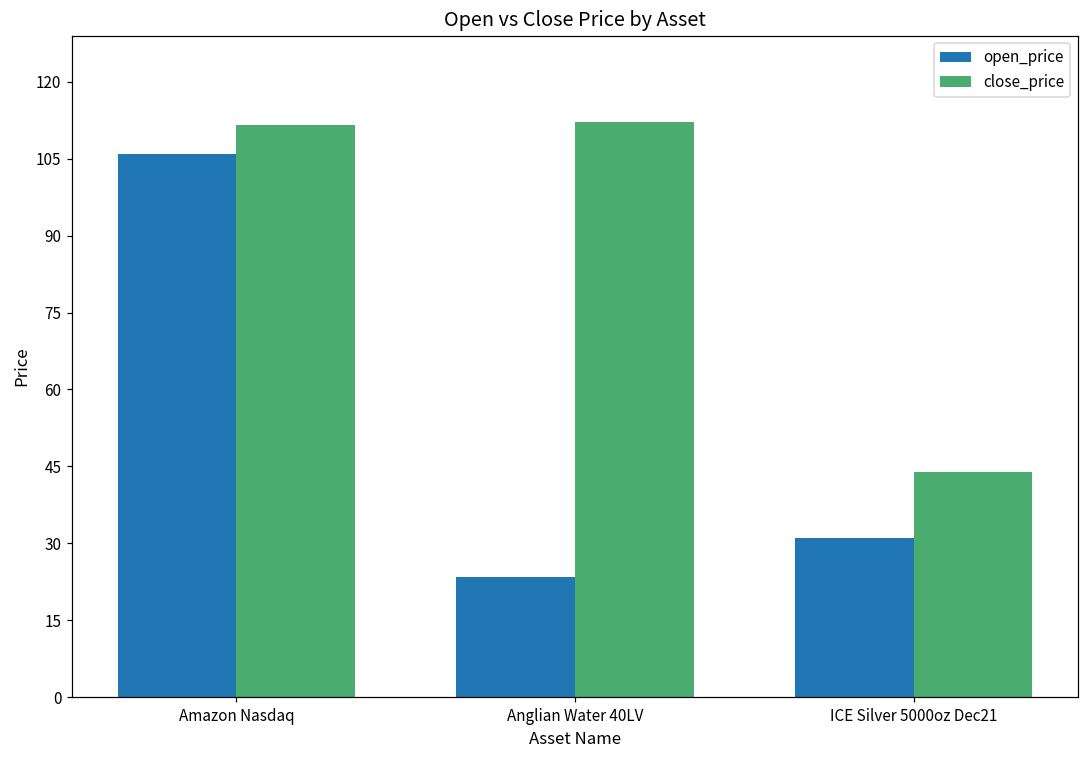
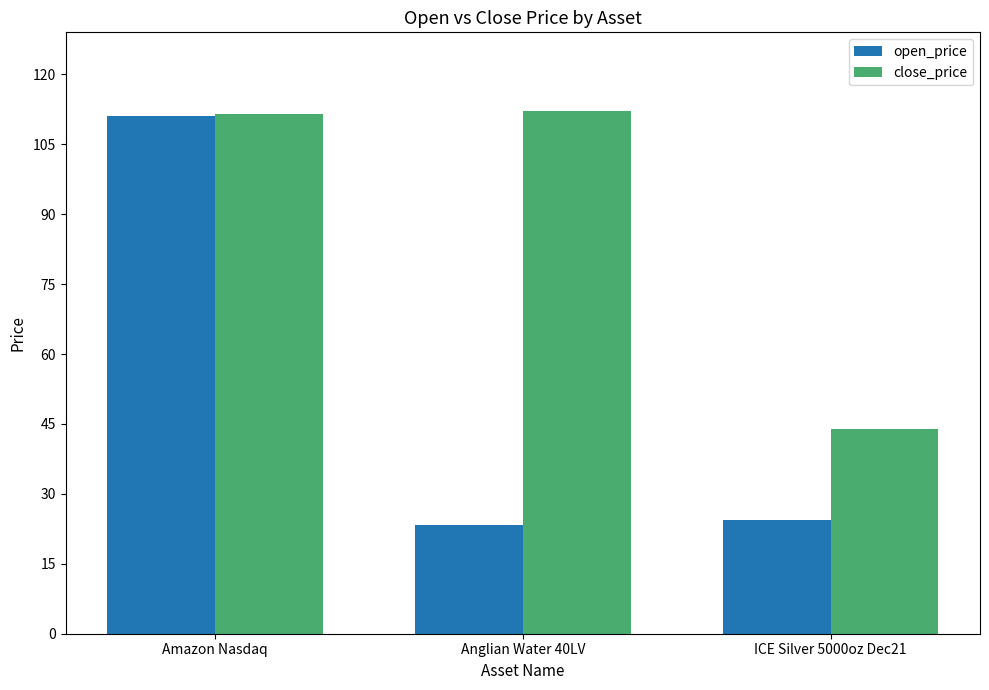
open_price, Amazon Nasdaq: 106 -> 111
open_price, ICE Silver 5000oz Dec21: 31 -> 24
